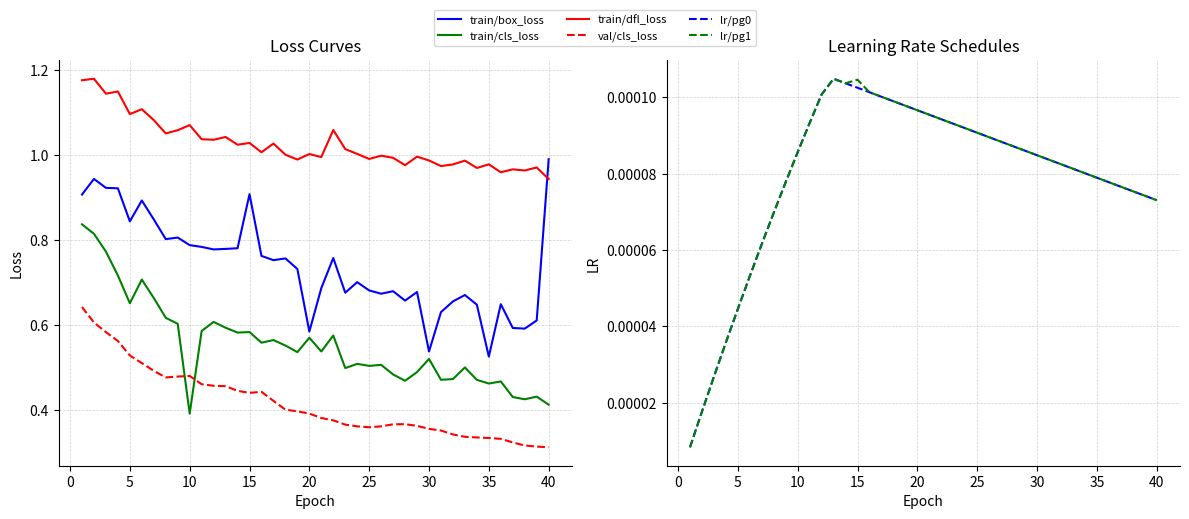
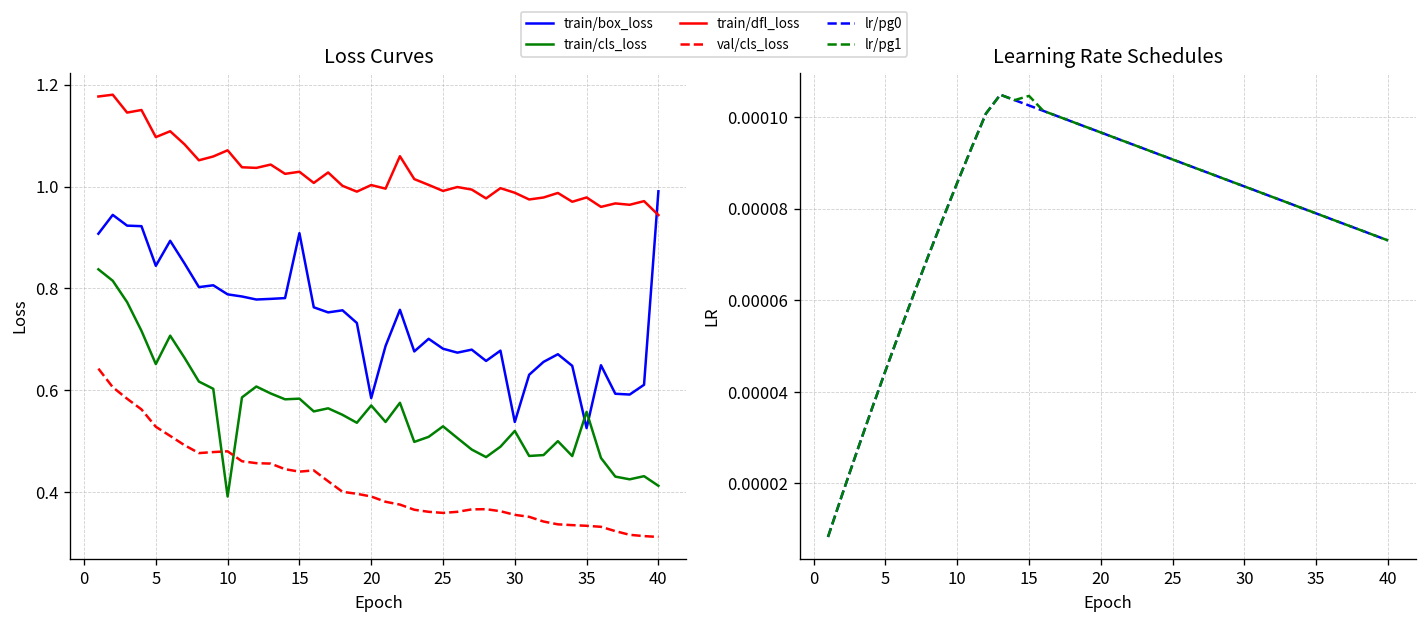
Loss Curves, train/cls_loss, 25: 0.50 -> 0.53
Loss Curves, train/cls_loss, 35: 0.46 -> 0.56
